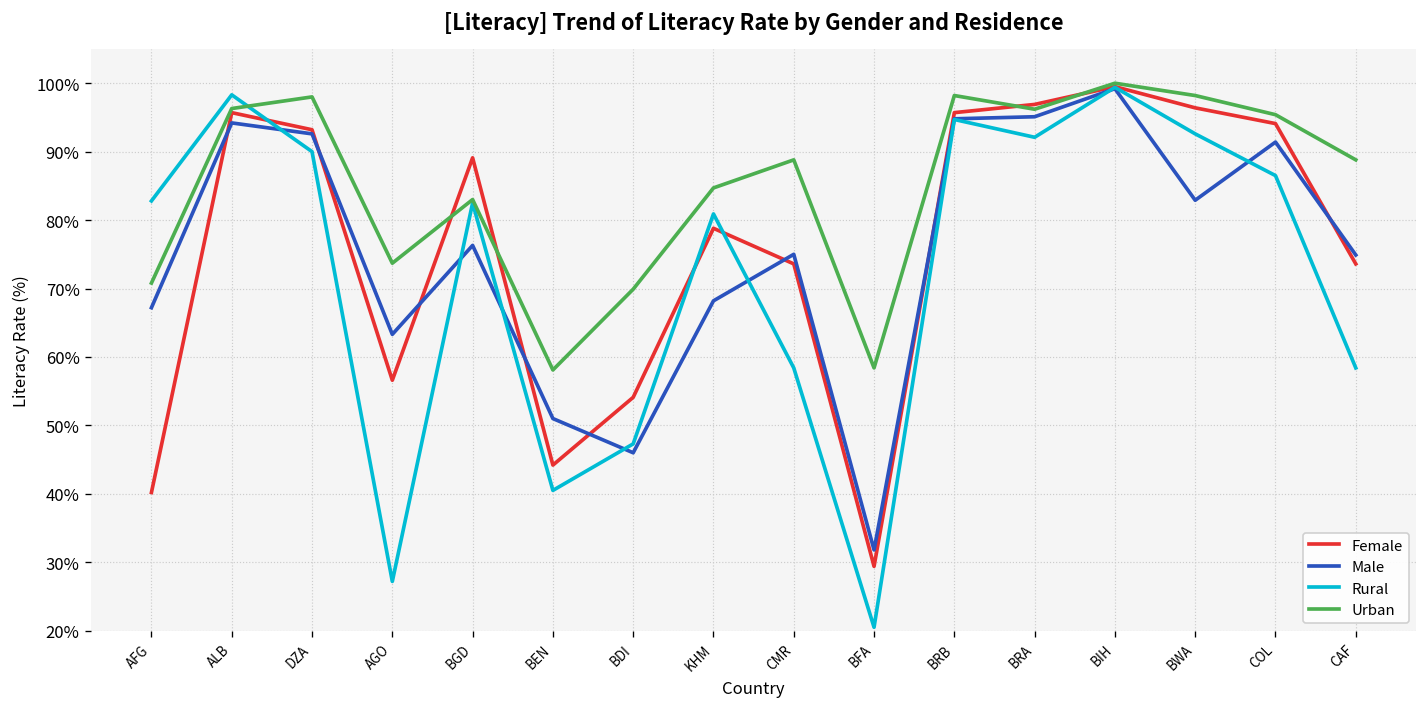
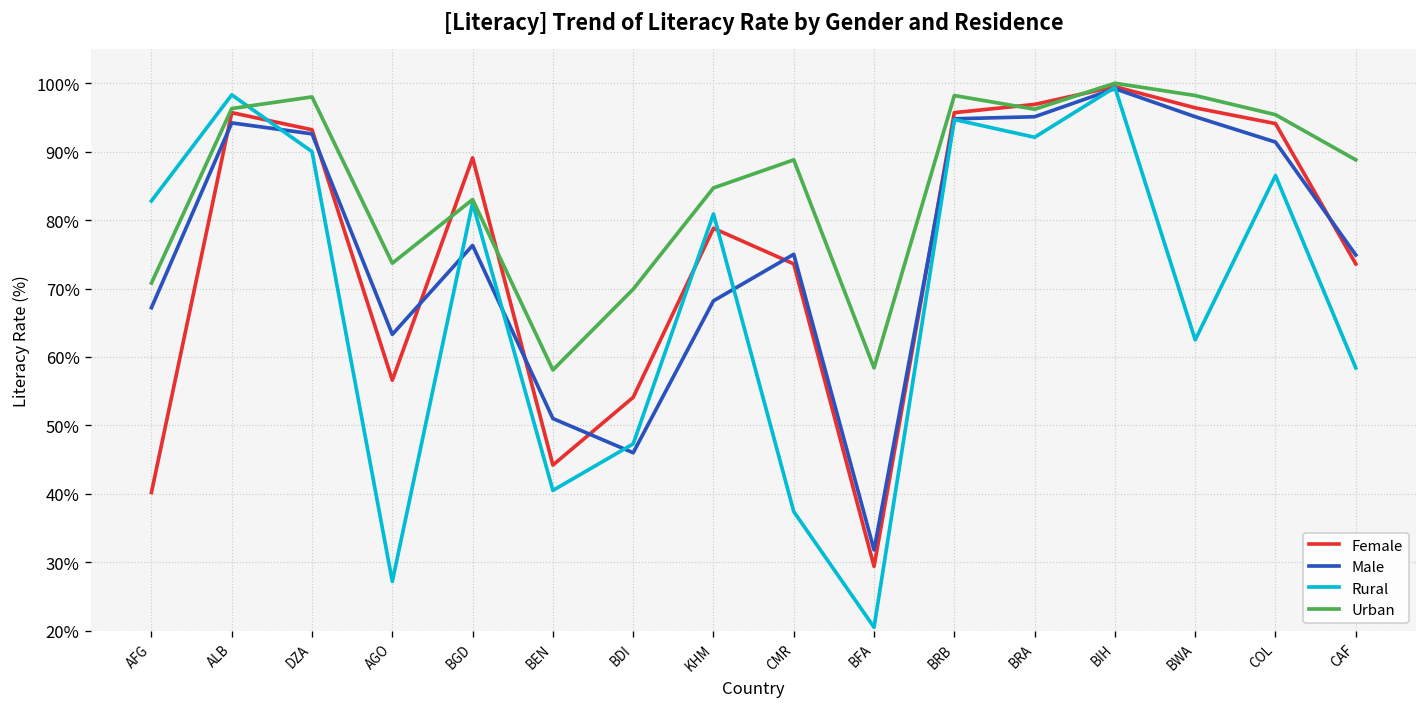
Rural, CMR: 58% -> 37%
Male, BWA: 83% -> 95%
Rural, BWA: 93% -> 63%
